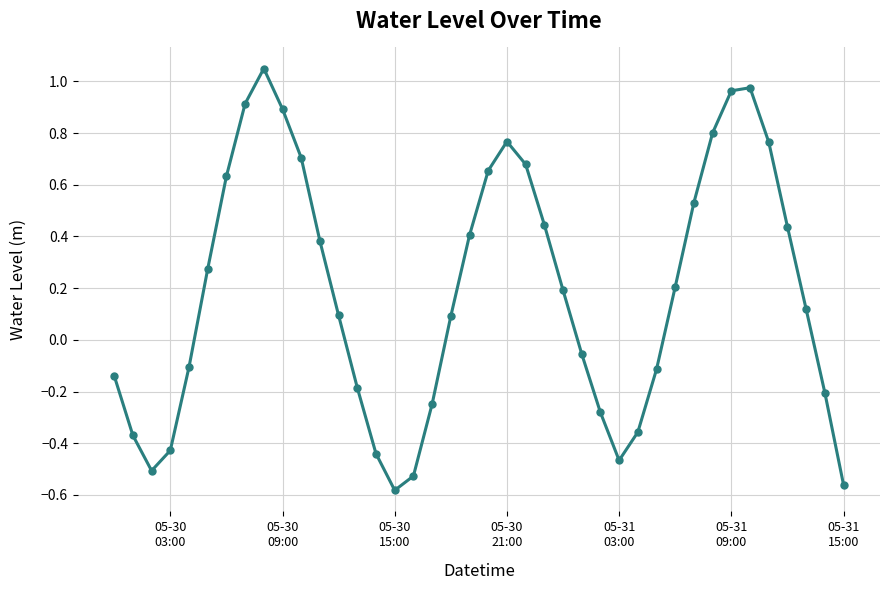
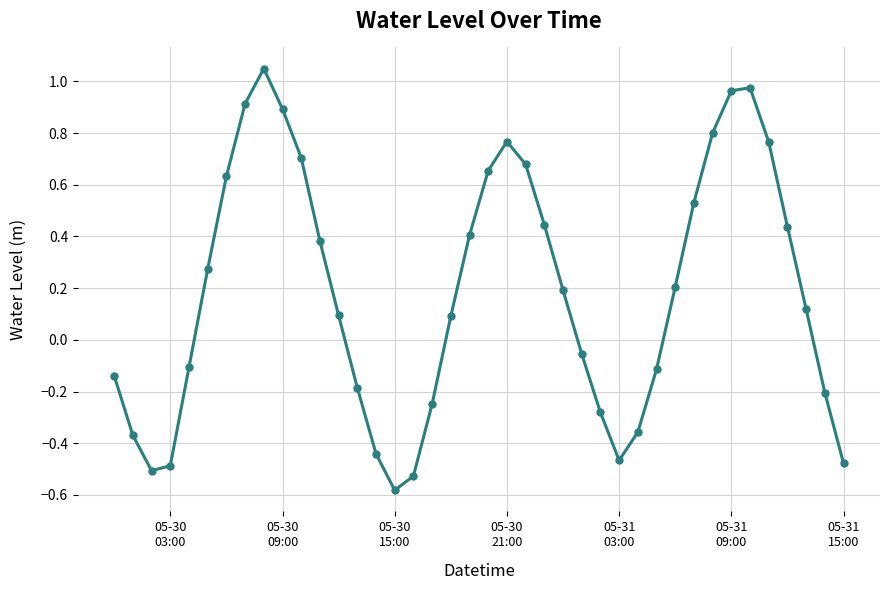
05-30 03:00: -0.43 -> -0.49
05-31 15:00: -0.56 -> -0.48
